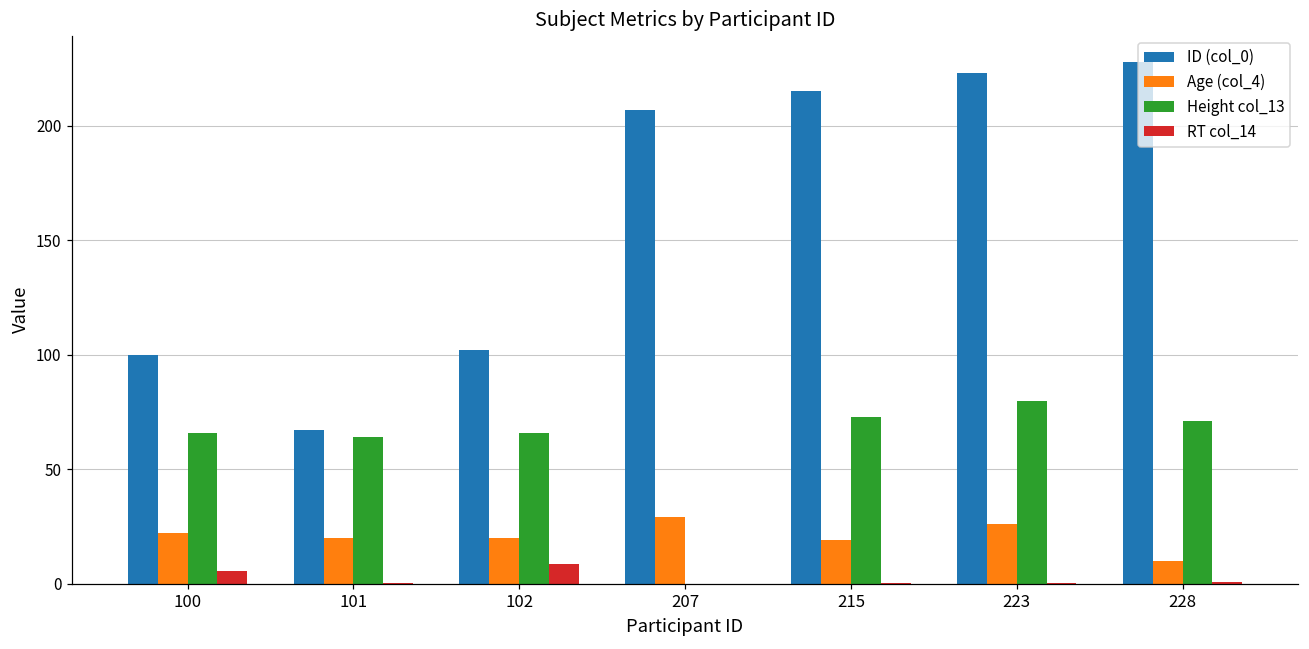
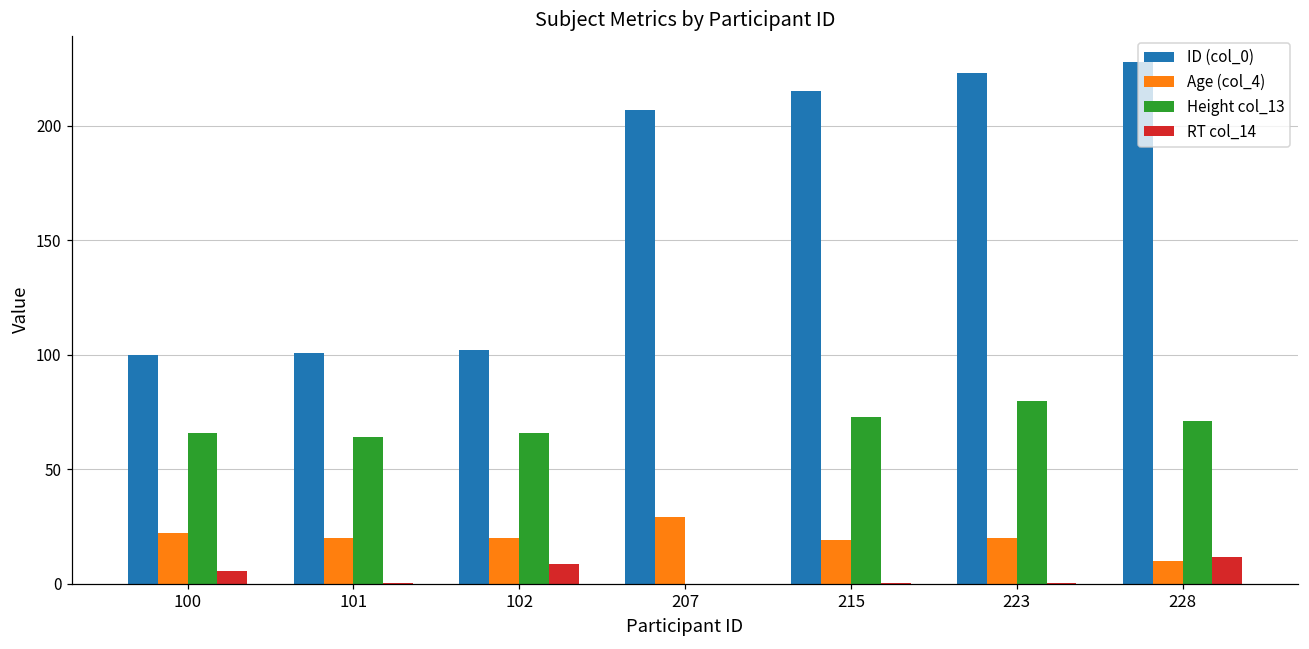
ID (col_0), 101: 67 -> 101
Age (col_4), 223: 26 -> 20
RT col_14, 228: 1 -> 12
